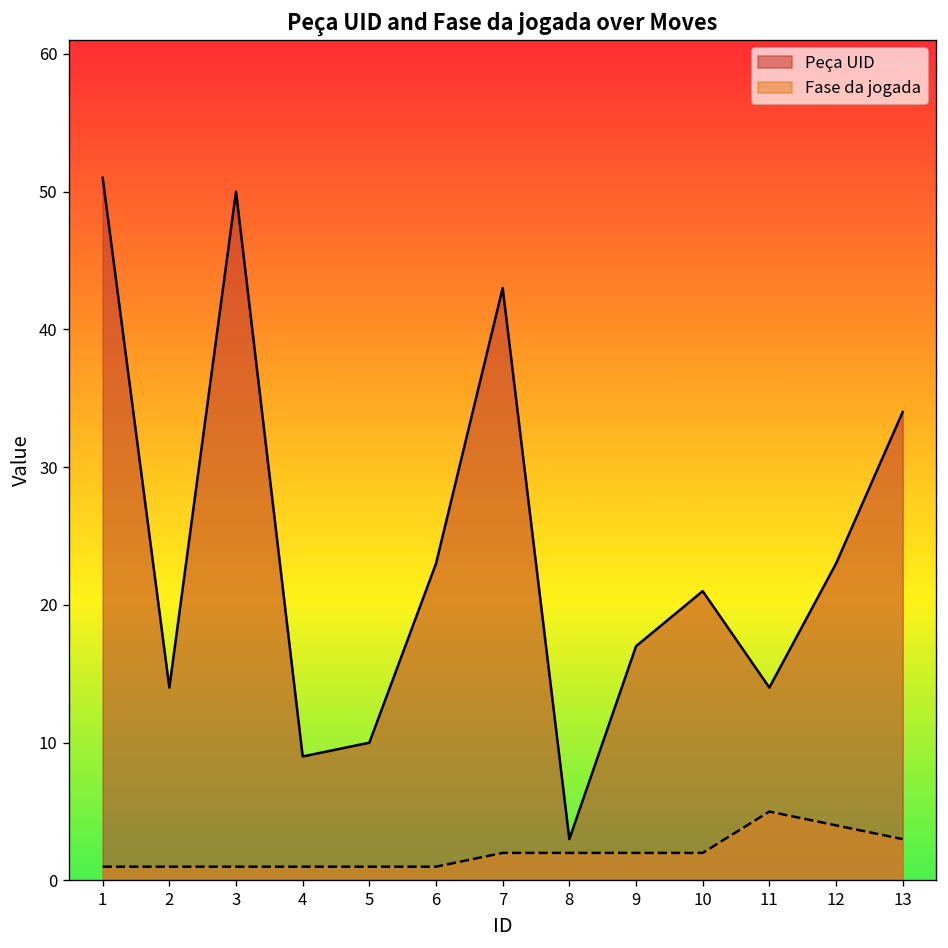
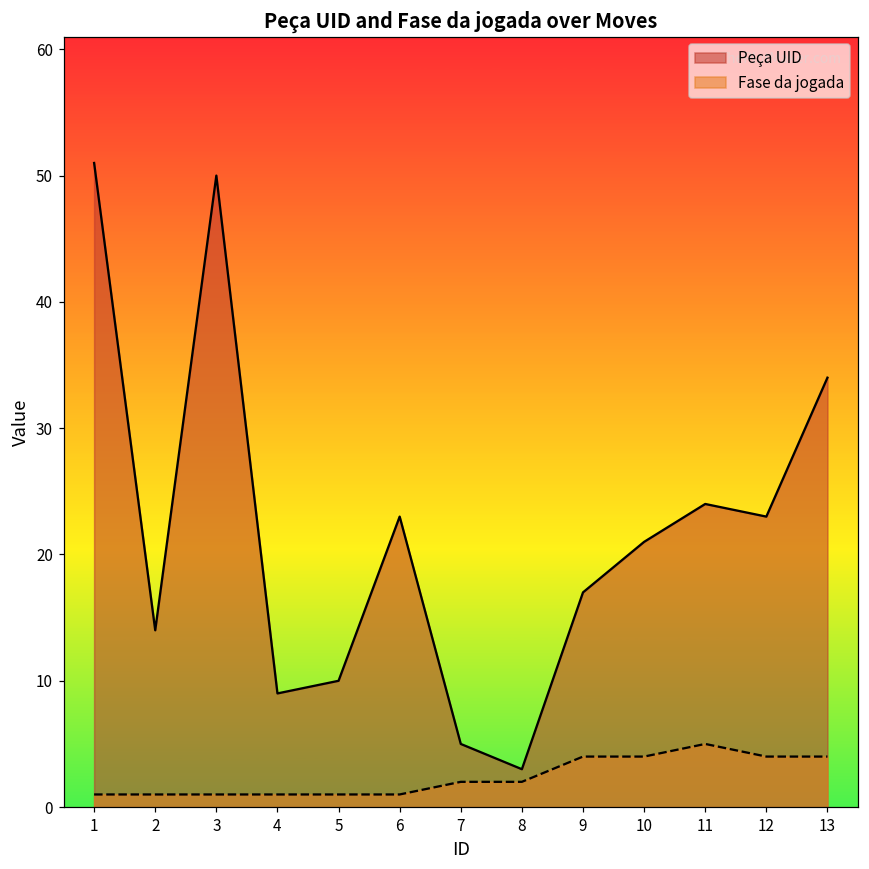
Peça UID, 7: 43 -> 5
Fase da jogada, 9: 2 -> 4
Fase da jogada, 10: 2 -> 4
Peça UID, 11: 14 -> 24
Fase da jogada, 13: 3 -> 4
